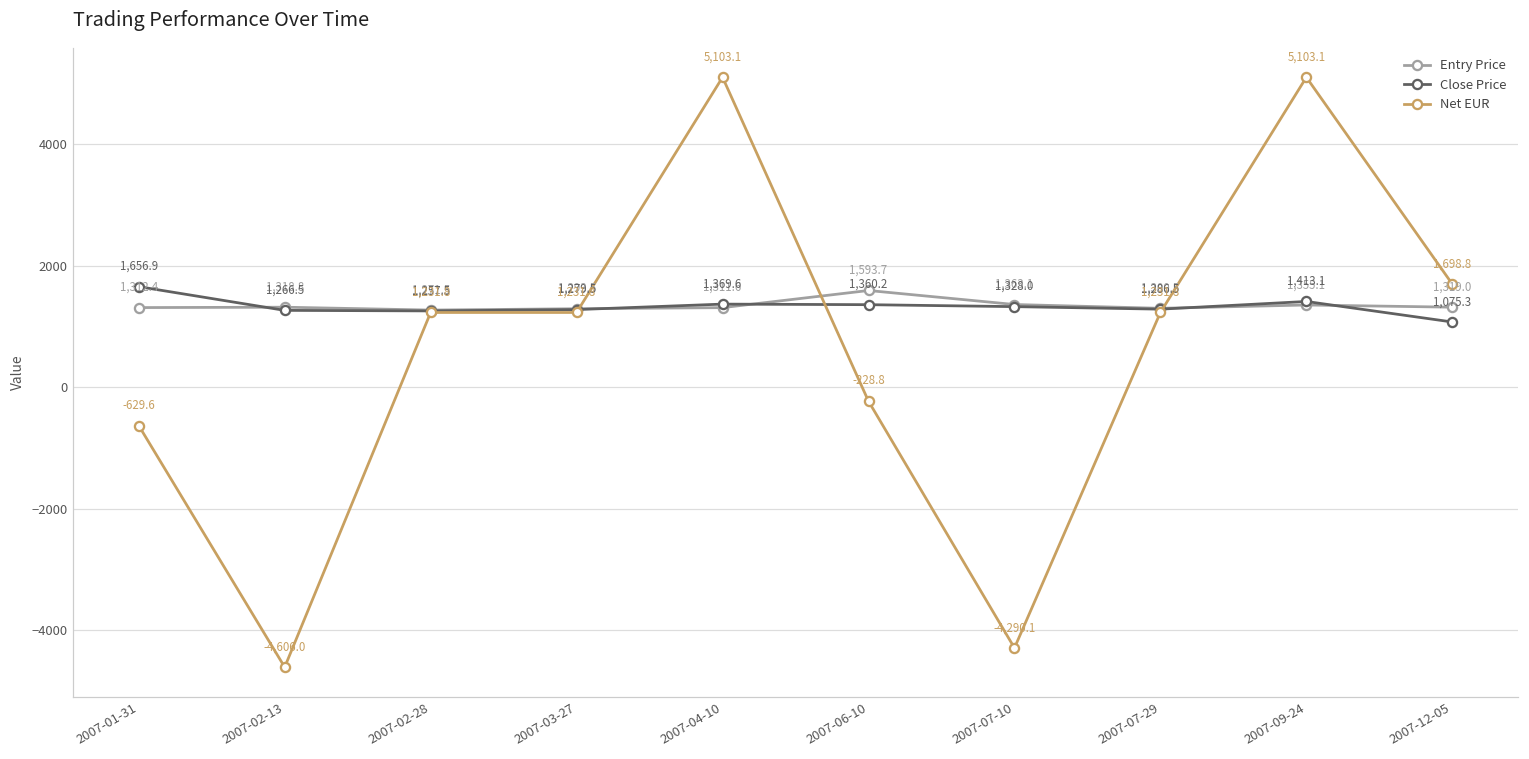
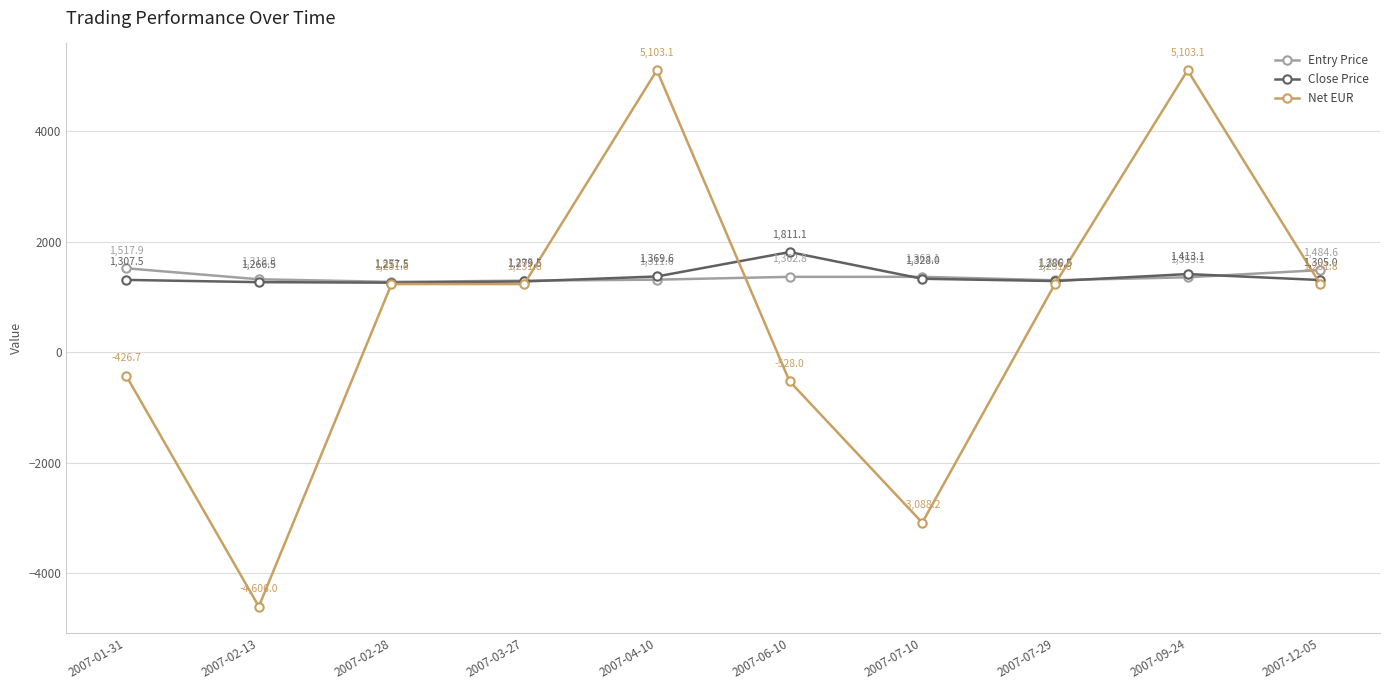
Entry Price, 2007-01-31: 1,312.4 -> 1,517.9
Close Price, 2007-01-31: 1,656.9 -> 1,307.5
Net EUR, 2007-01-31: -629.6 -> -426.7
Entry Price, 2007-06-10: 1,593.7 -> 1,362.8
Close Price, 2007-06-10: 1,360.2 -> 1,811.1
Net EUR, 2007-06-10: -228.8 -> -528.0
Net EUR, 2007-07-10: -4,290.1 -> -3,088.2
Entry Price, 2007-12-05: 1,319.0 -> 1,484.6
Close Price, 2007-12-05: 1,075.3 -> 1,305.0
Net EUR, 2007-12-05: 1,698.8 -> 1,231.8
